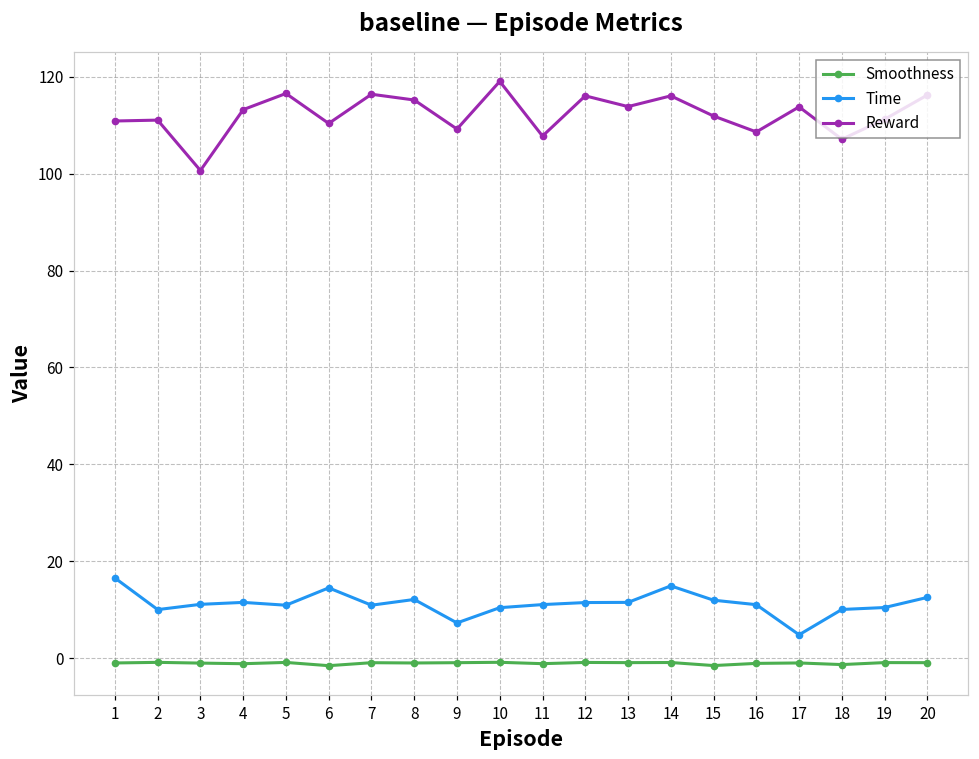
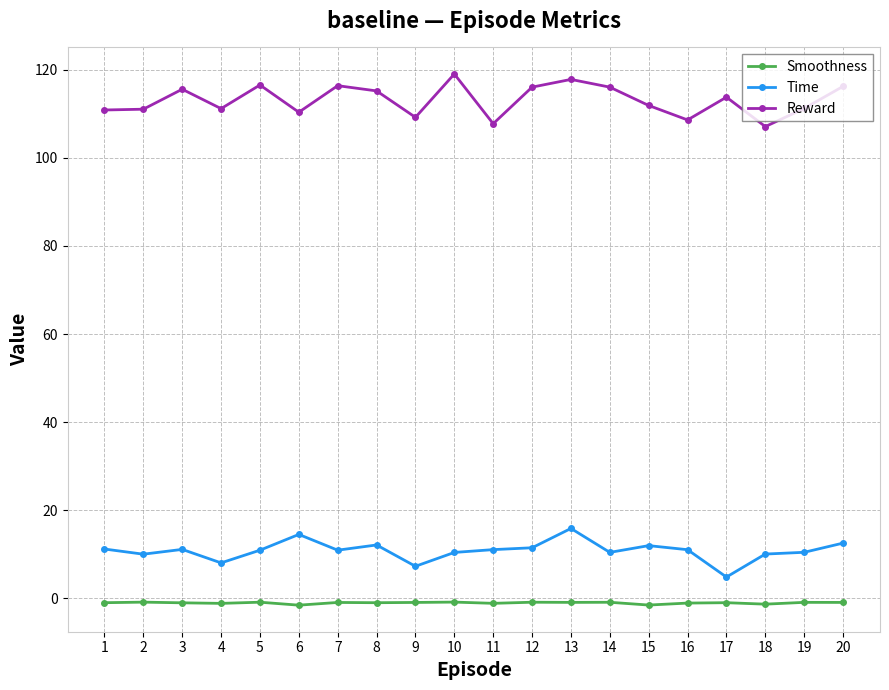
Time, 1: 17 -> 11
Reward, 3: 101 -> 116
Time, 4: 12 -> 8
Reward, 4: 113 -> 111
Time, 13: 12 -> 16
Reward, 13: 114 -> 118
Time, 14: 15 -> 10
